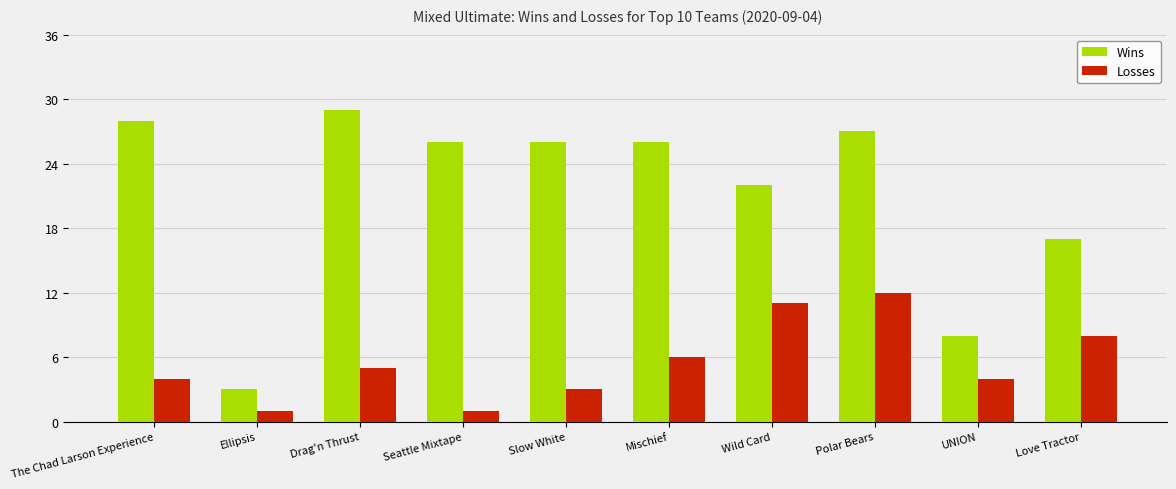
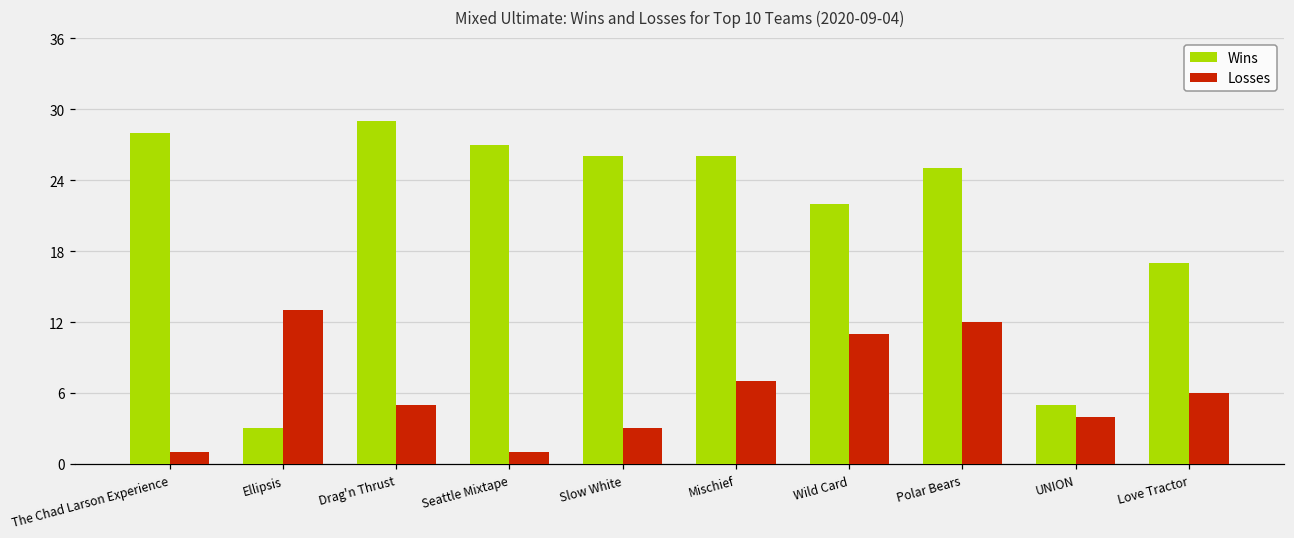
Losses, The Chad Larson Experience: 4 -> 1
Losses, Ellipsis: 1 -> 13
Wins, Seattle Mixtape: 26 -> 27
Losses, Mischief: 6 -> 7
Wins, Polar Bears: 27 -> 25
Wins, UNION: 8 -> 5
Losses, Love Tractor: 8 -> 6
